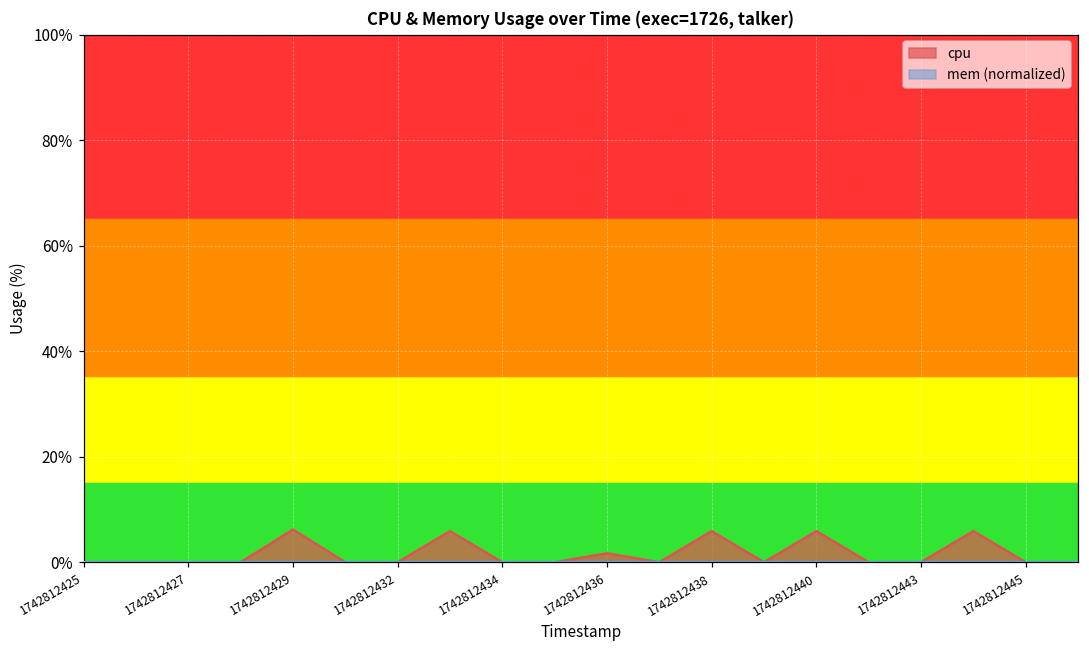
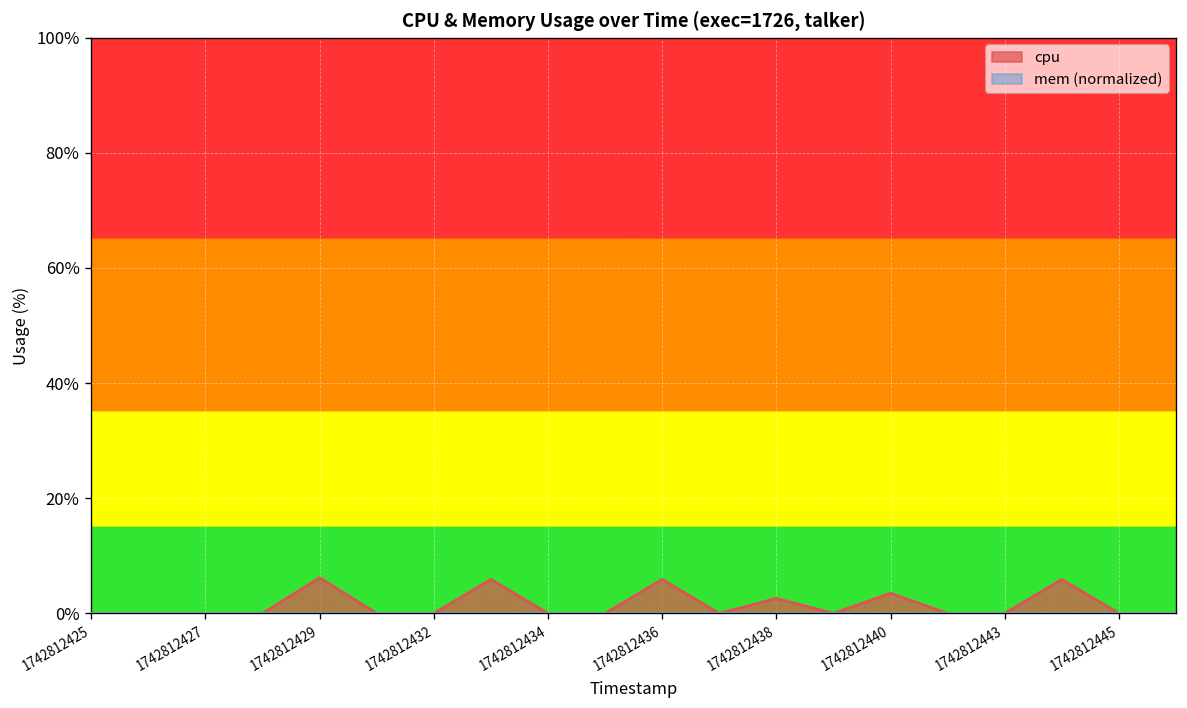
cpu, 1742812436: 2% -> 6%
cpu, 1742812438: 6% -> 3%
cpu, 1742812440: 6% -> 4%
